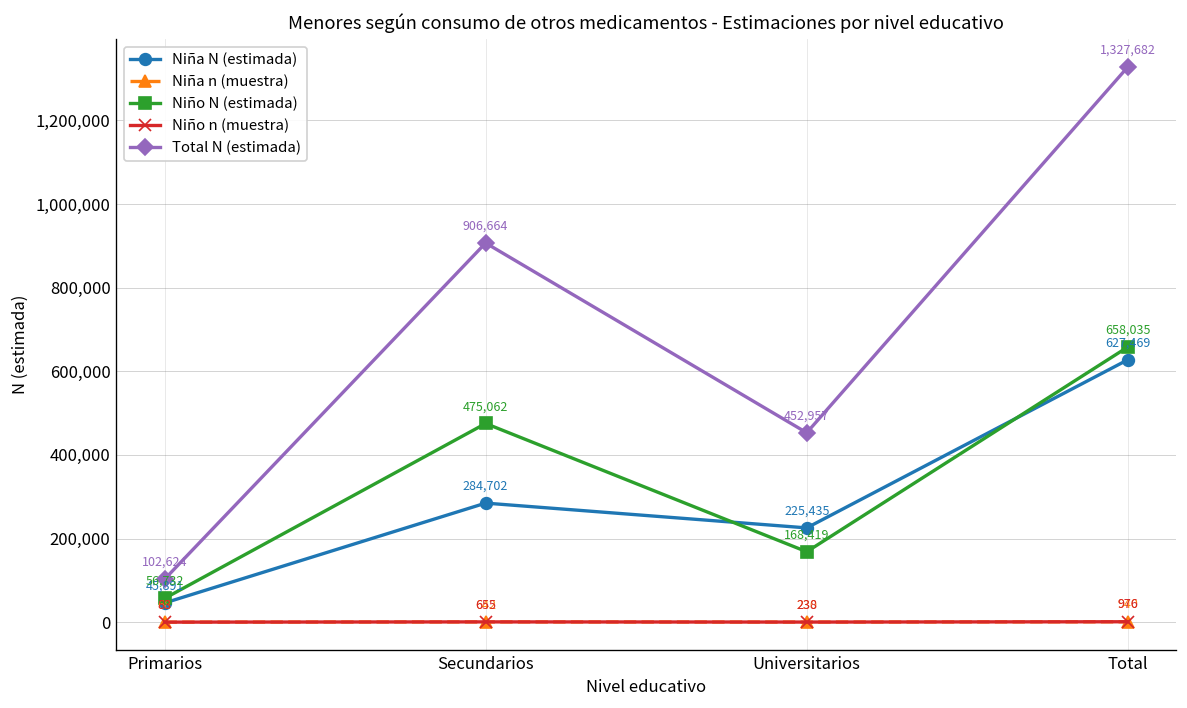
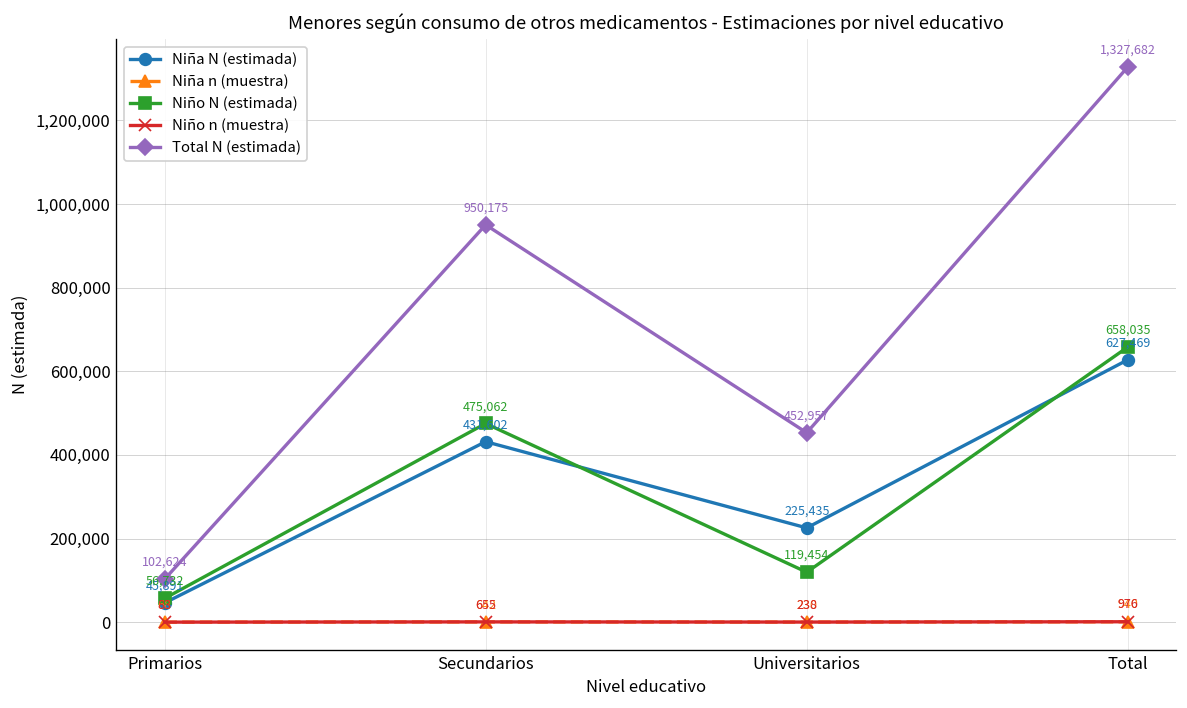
Niña N (estimada), Secundarios: 284,702 -> 431,602
Total N (estimada), Secundarios: 906,664 -> 950,175
Niño N (estimada), Universitarios: 168,419 -> 119,454
